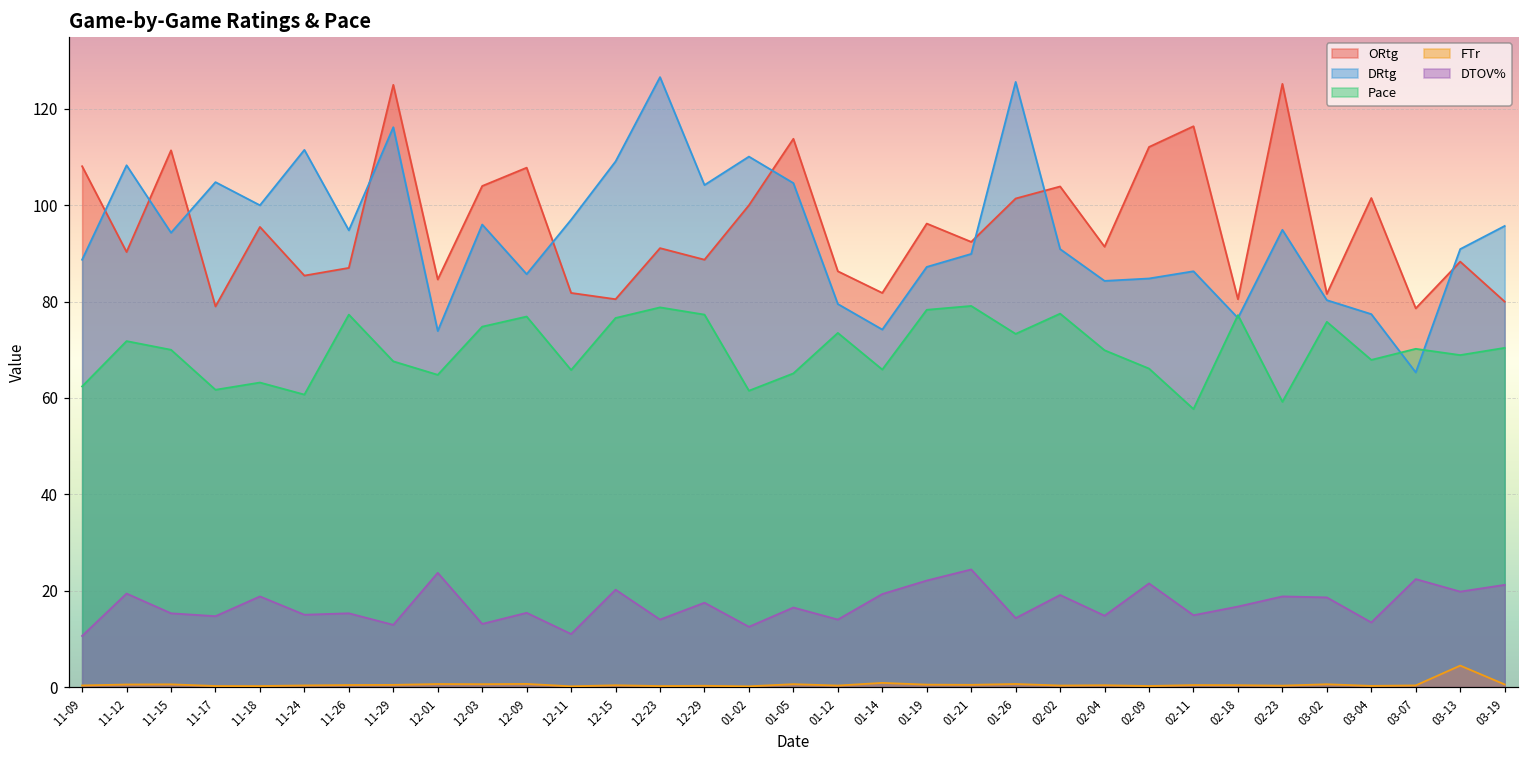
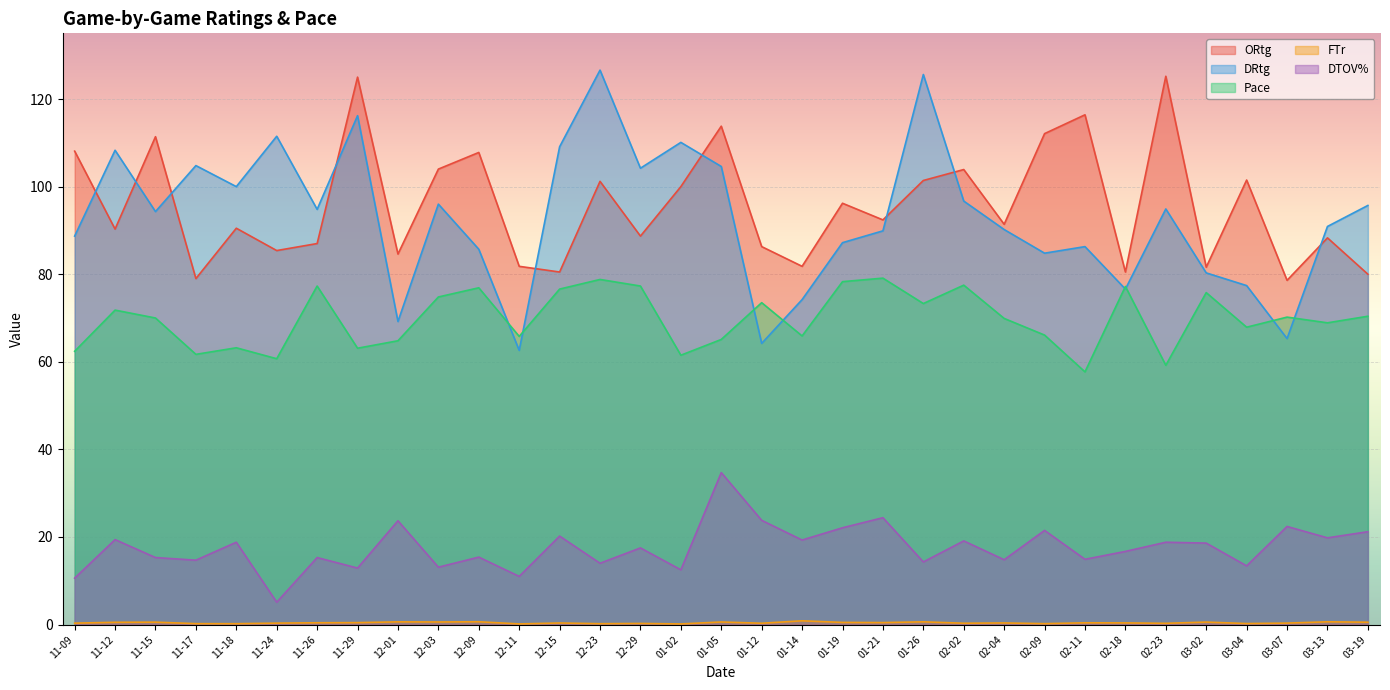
ORtg, 11-18: 96 -> 91
DTOV%, 11-24: 15 -> 5
Pace, 11-29: 68 -> 63
DRtg, 12-01: 74 -> 69
DRtg, 12-11: 97 -> 63
ORtg, 12-23: 91 -> 101
DTOV%, 01-05: 17 -> 35
DRtg, 01-12: 80 -> 64
DTOV%, 01-12: 14 -> 24
DRtg, 02-02: 91 -> 97
DRtg, 02-04: 84 -> 90
FTr, 03-13: 4 -> 1
